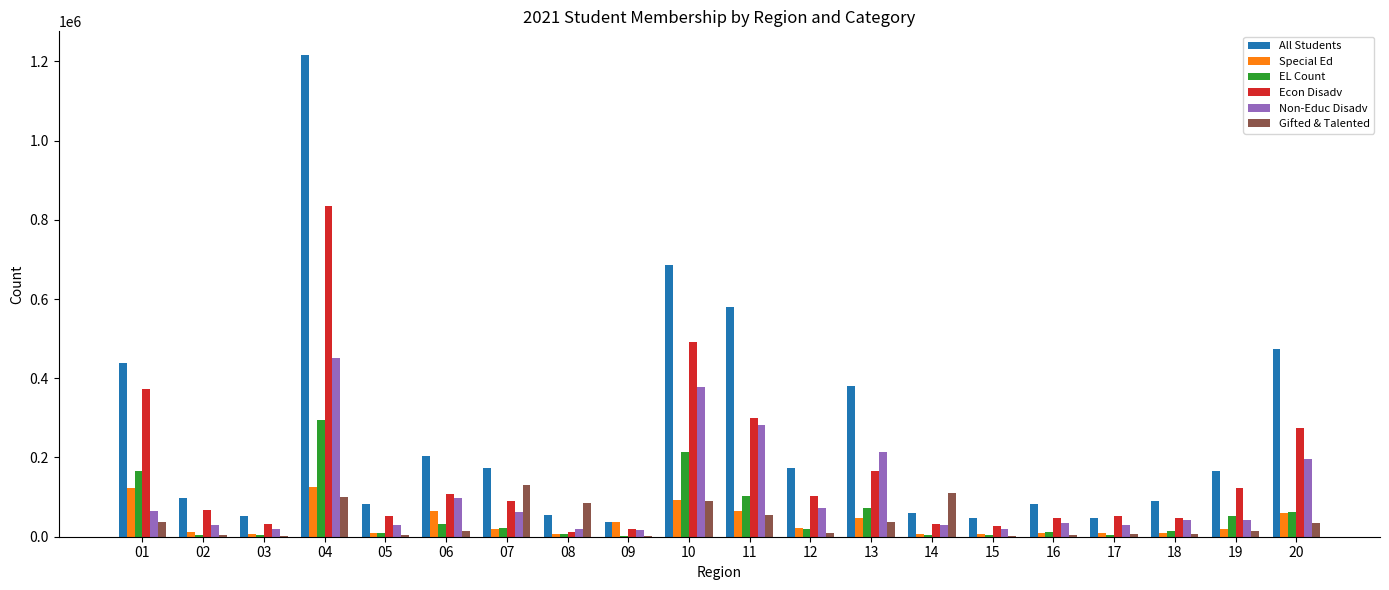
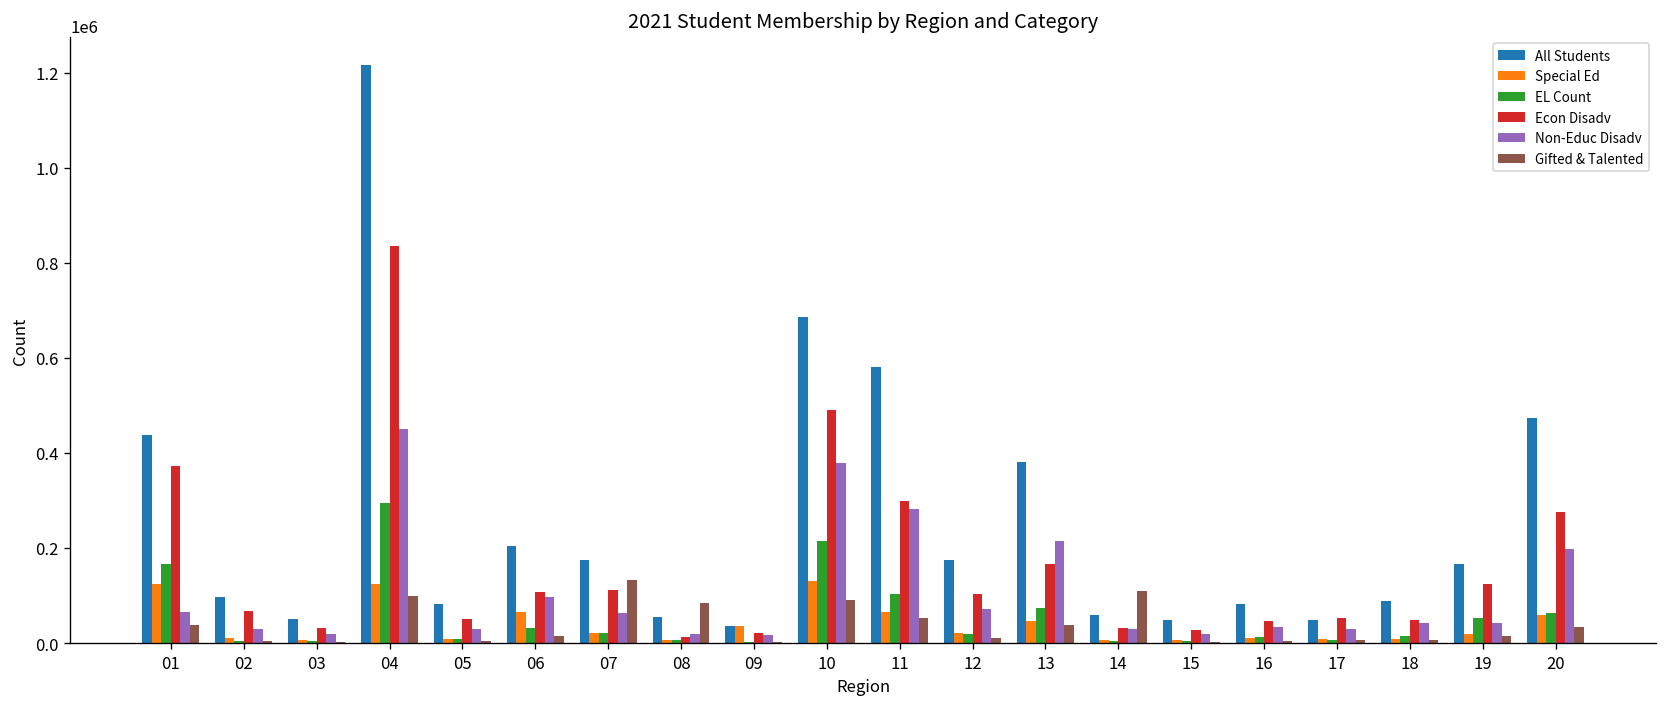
Econ Disadv, 07: 90000 -> 110000
Special Ed, 10: 90000 -> 130000
